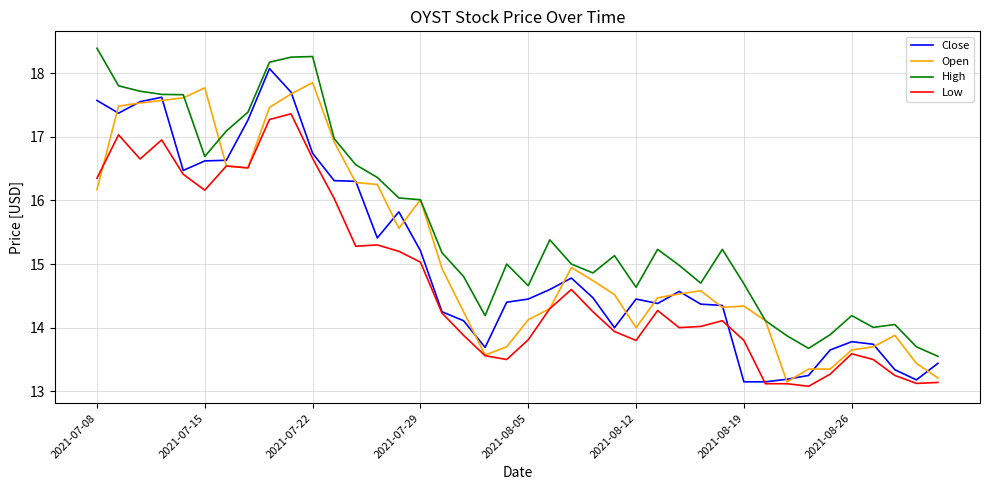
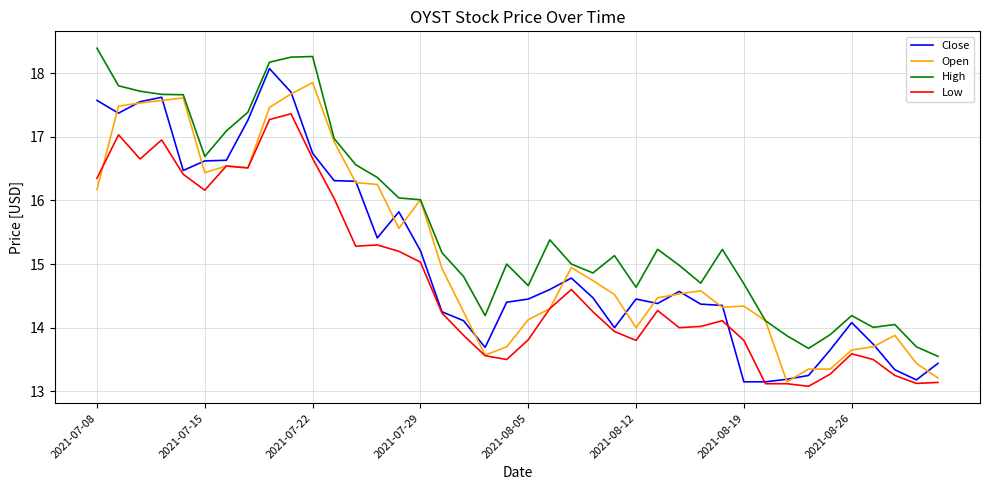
Open, 2021-07-15: 17.8 -> 16.4
Close, 2021-08-26: 13.8 -> 14.1
